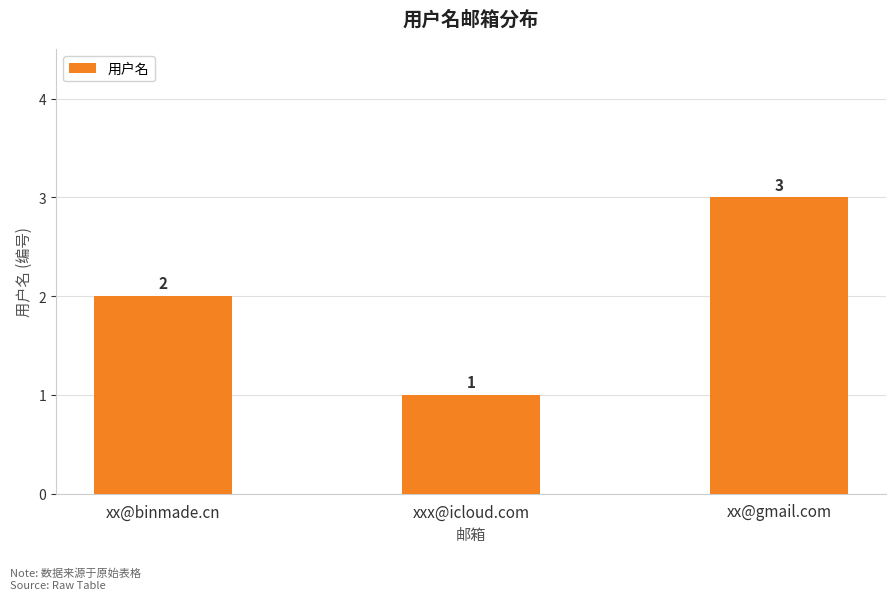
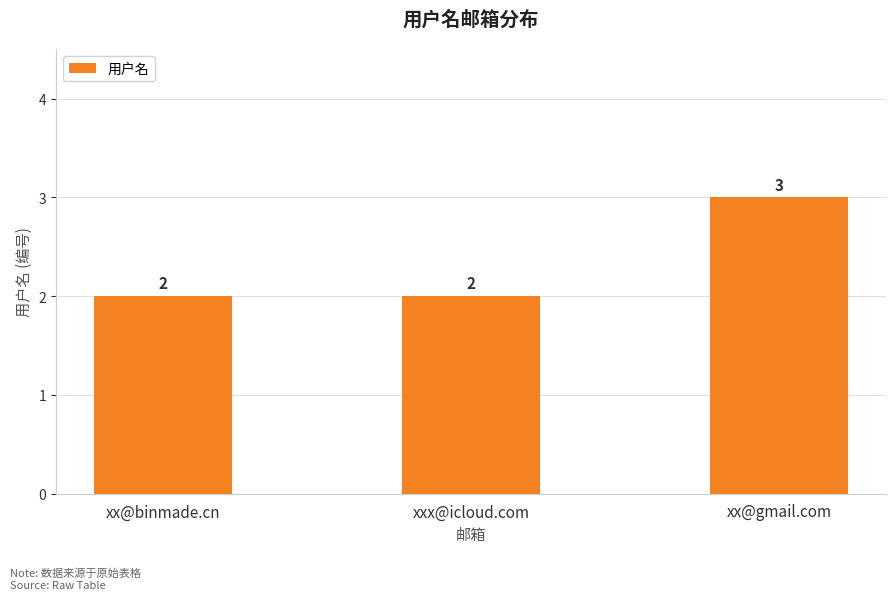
xxx@icloud.com: 1 -> 2
